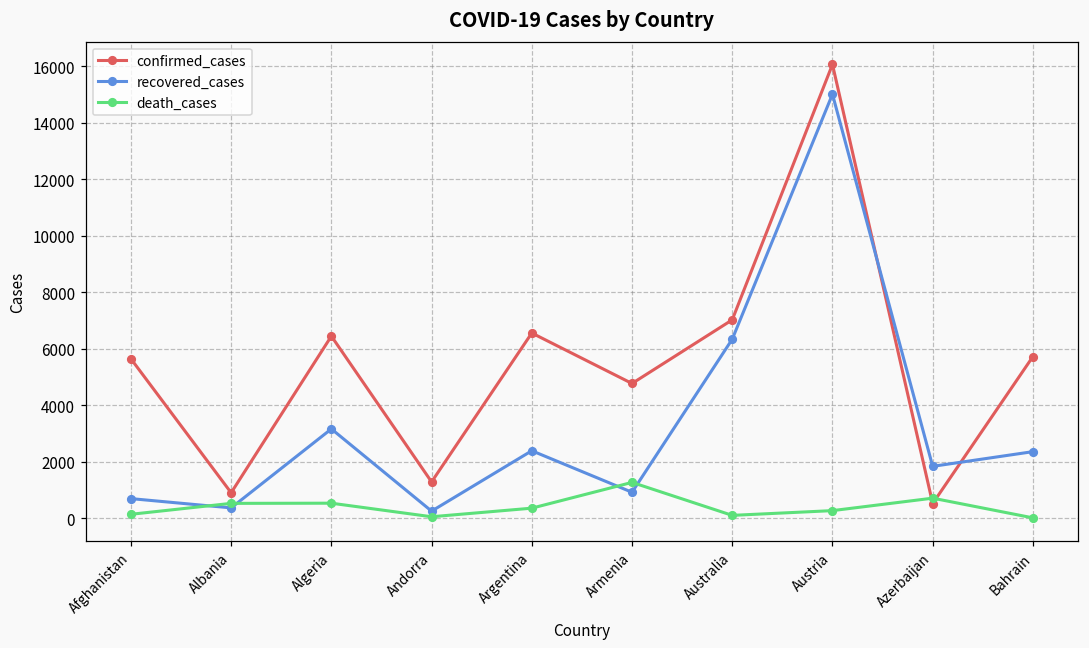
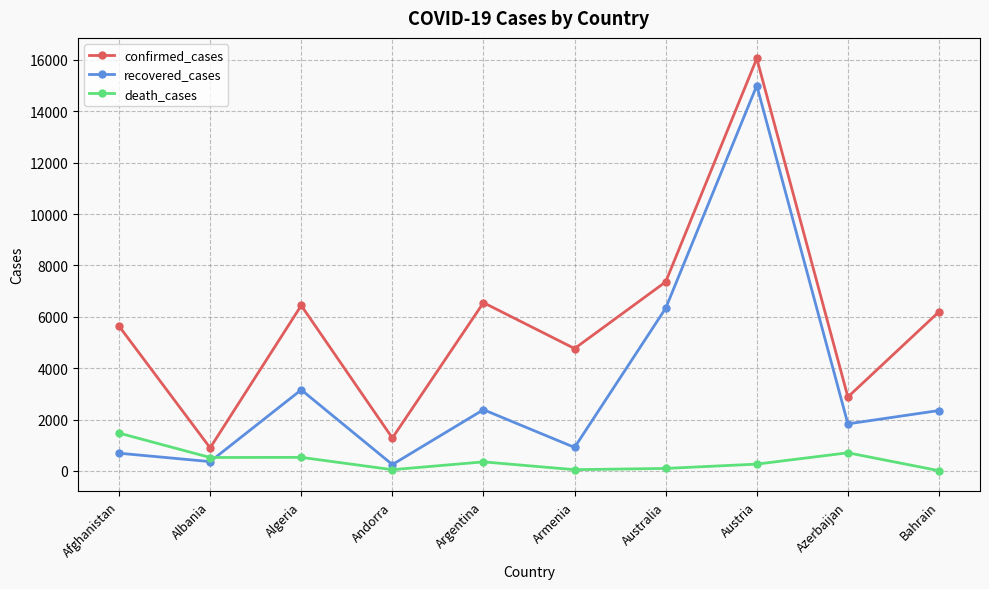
death_cases, Afghanistan: 100 -> 1500
death_cases, Armenia: 1300 -> 0
confirmed_cases, Australia: 7000 -> 7400
confirmed_cases, Azerbaijan: 500 -> 2900
confirmed_cases, Bahrain: 5700 -> 6200
